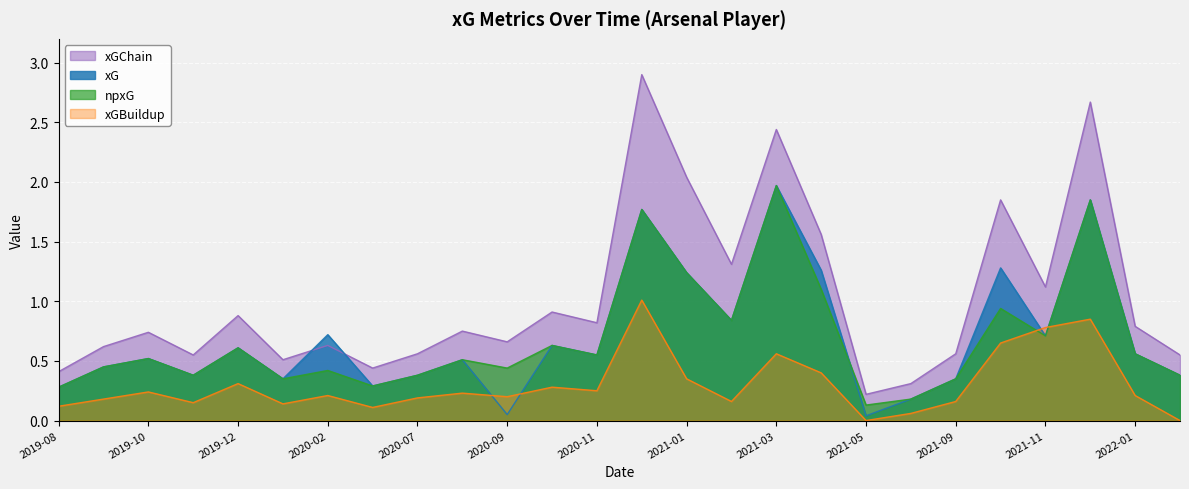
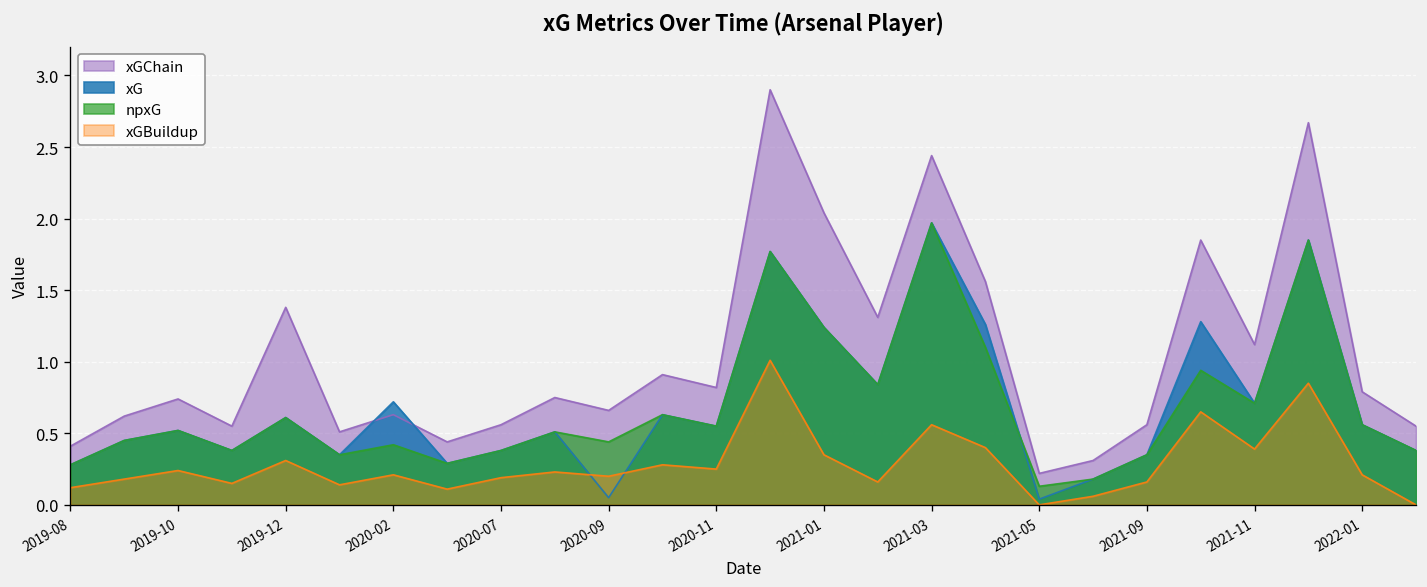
xGChain, 2019-12: 0.88 -> 1.38
xGBuildup, 2021-11: 0.78 -> 0.39
